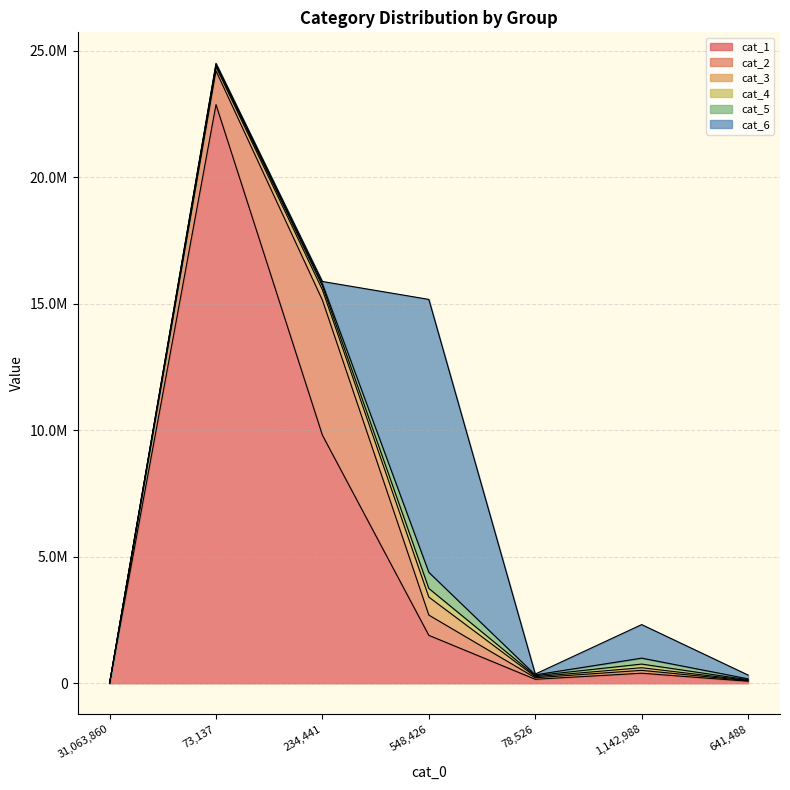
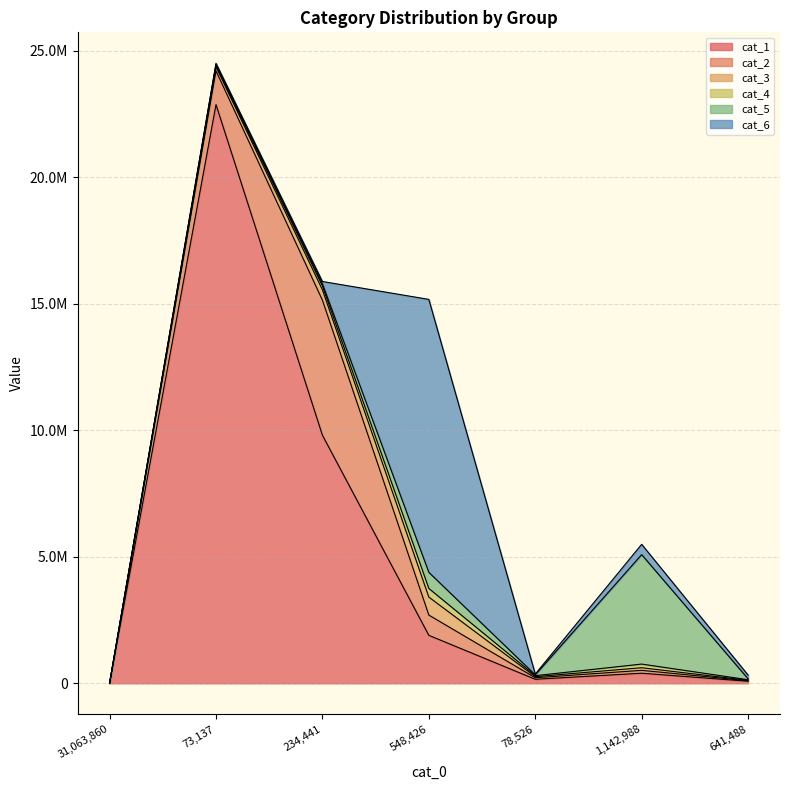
cat_5, 1,142,988: 200000 -> 4300000
cat_6, 1,142,988: 1300000 -> 400000
